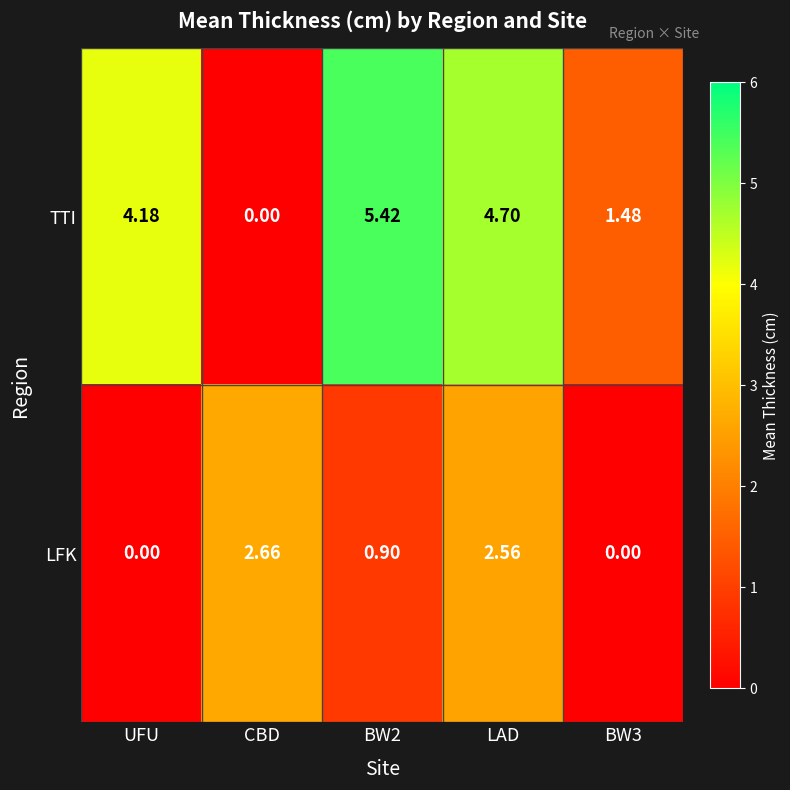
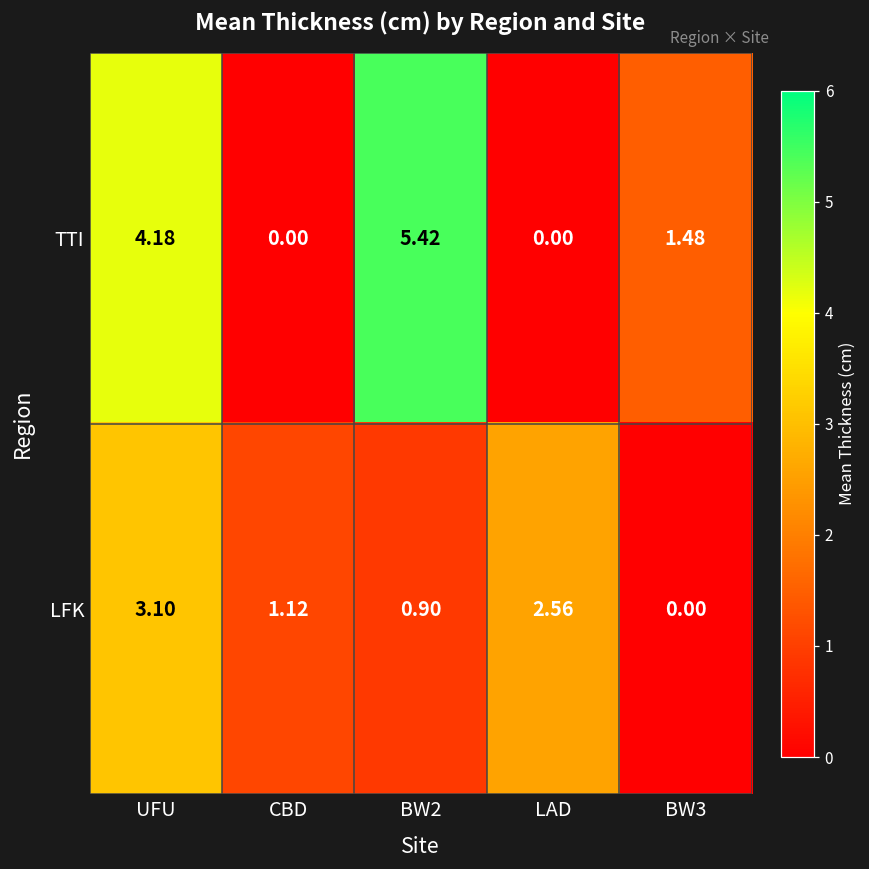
TTI, LAD: 4.70 -> 0.00
LFK, UFU: 0.00 -> 3.10
LFK, CBD: 2.66 -> 1.12
